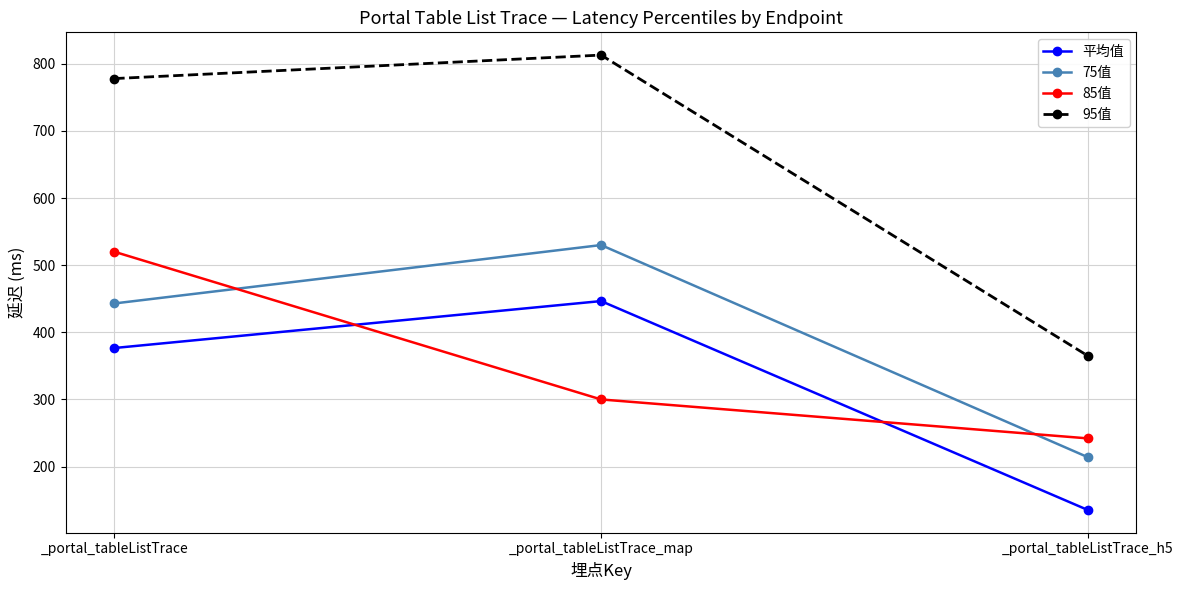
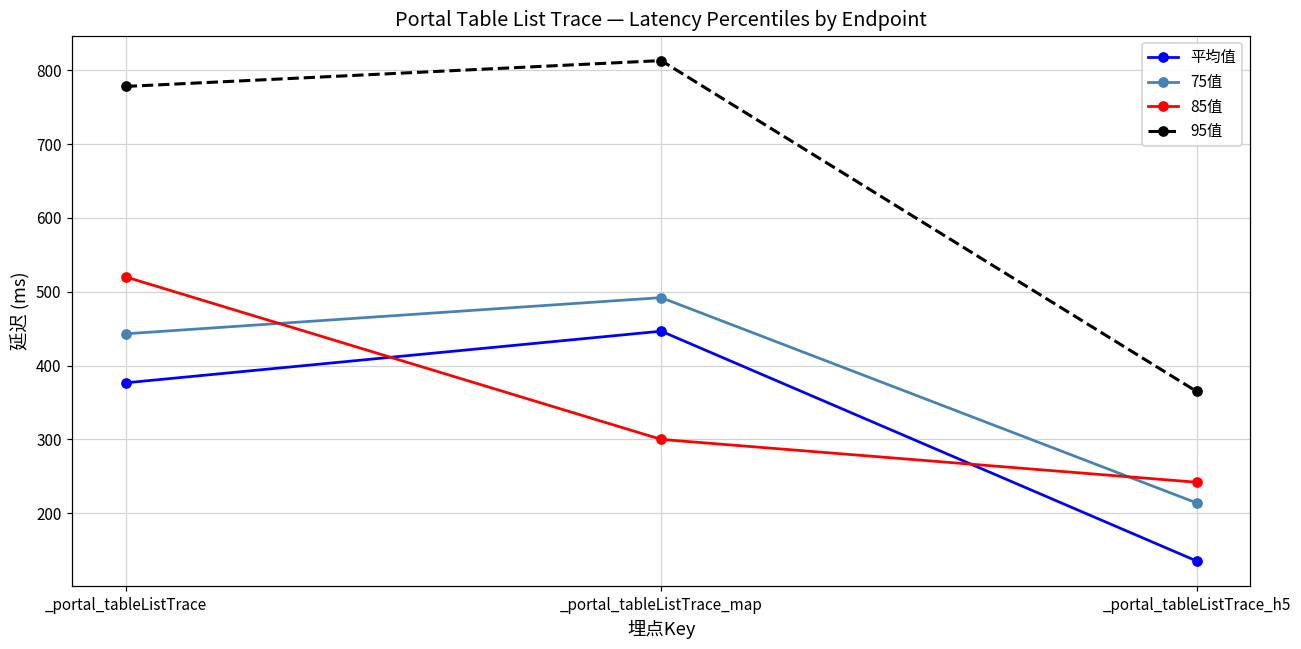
75值, _portal_tableListTrace_map: 530 -> 490
